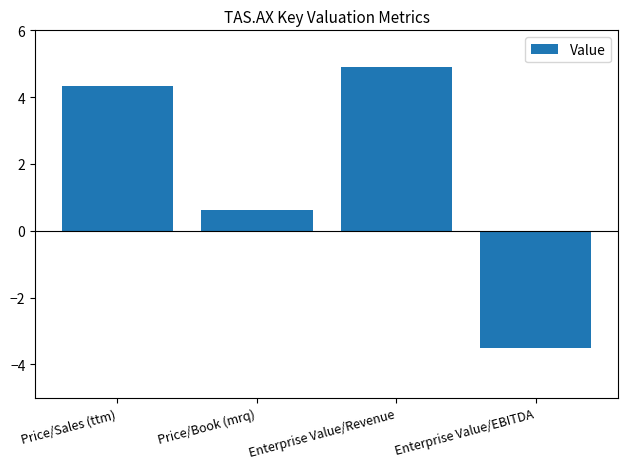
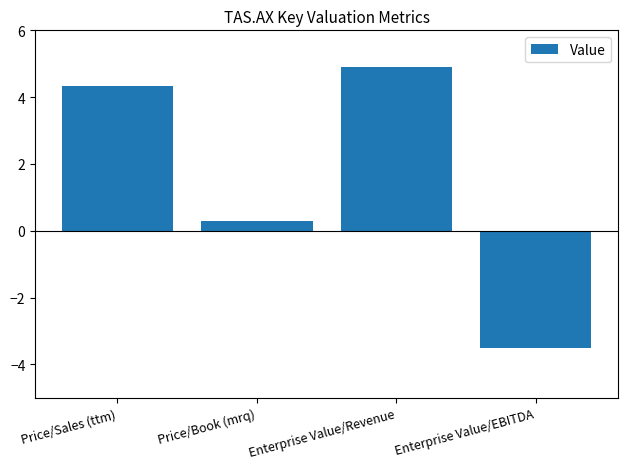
Price/Book (mrq): 0.6 -> 0.3
